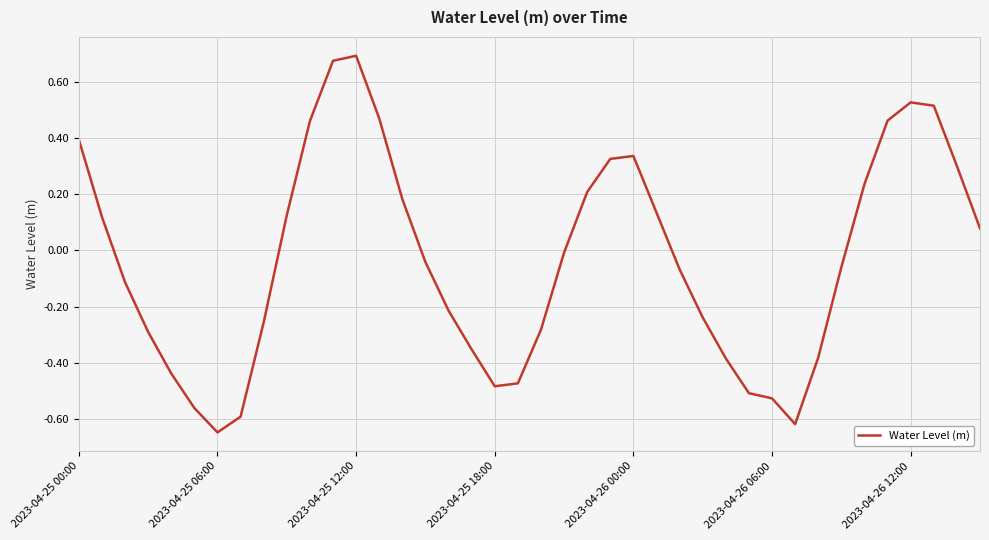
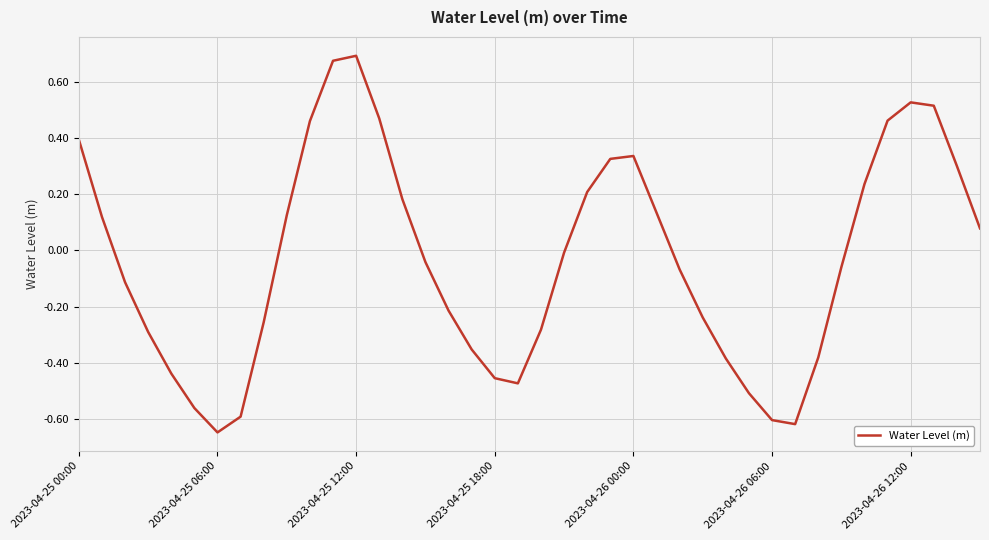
2023-04-25 18:00: -0.48 -> -0.45
2023-04-26 06:00: -0.53 -> -0.60
